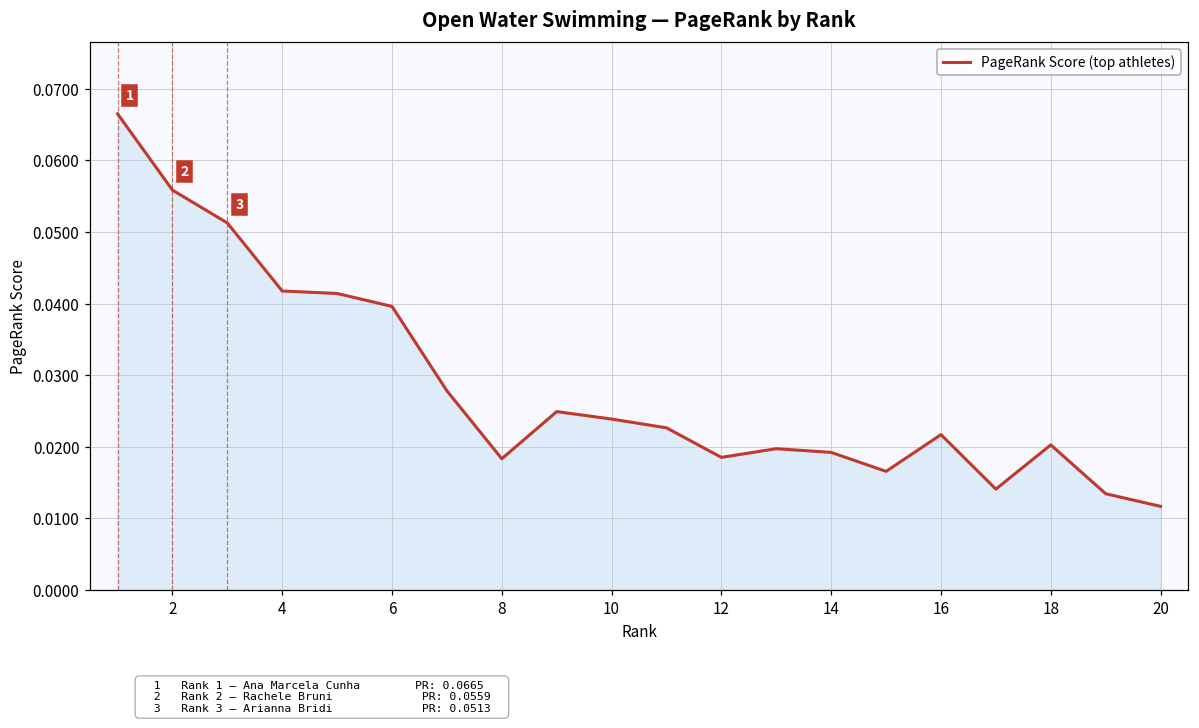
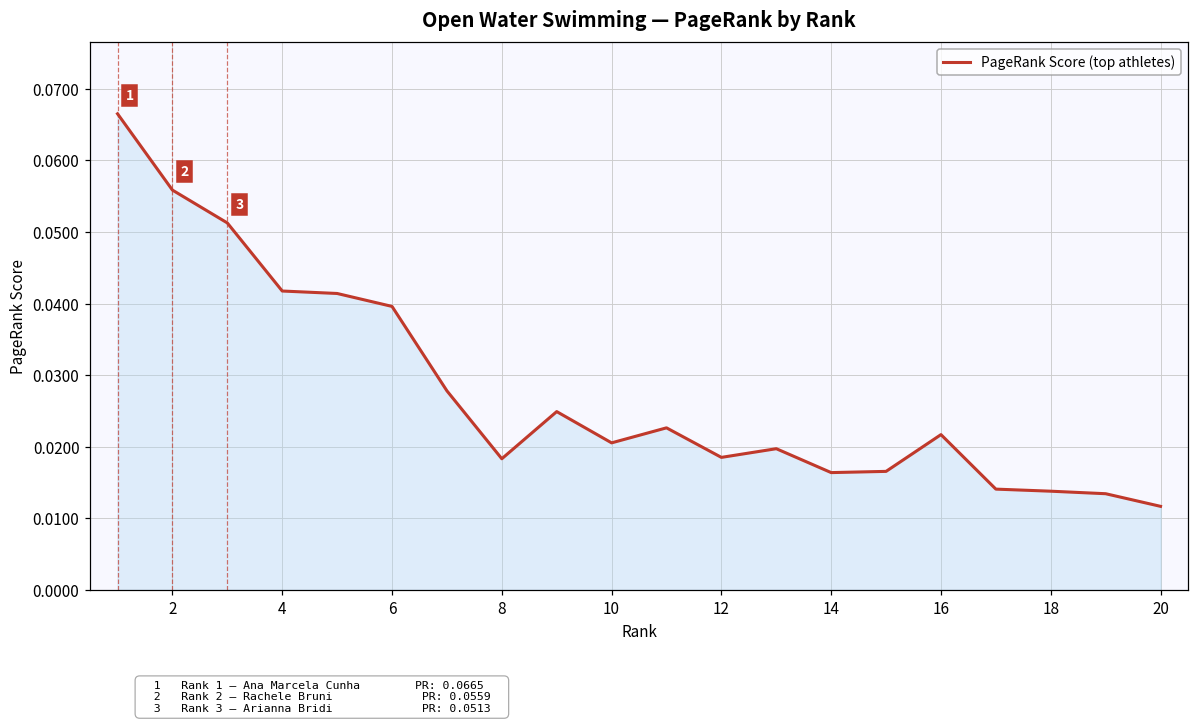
10: 0.024 -> 0.021
14: 0.019 -> 0.016
18: 0.020 -> 0.014
